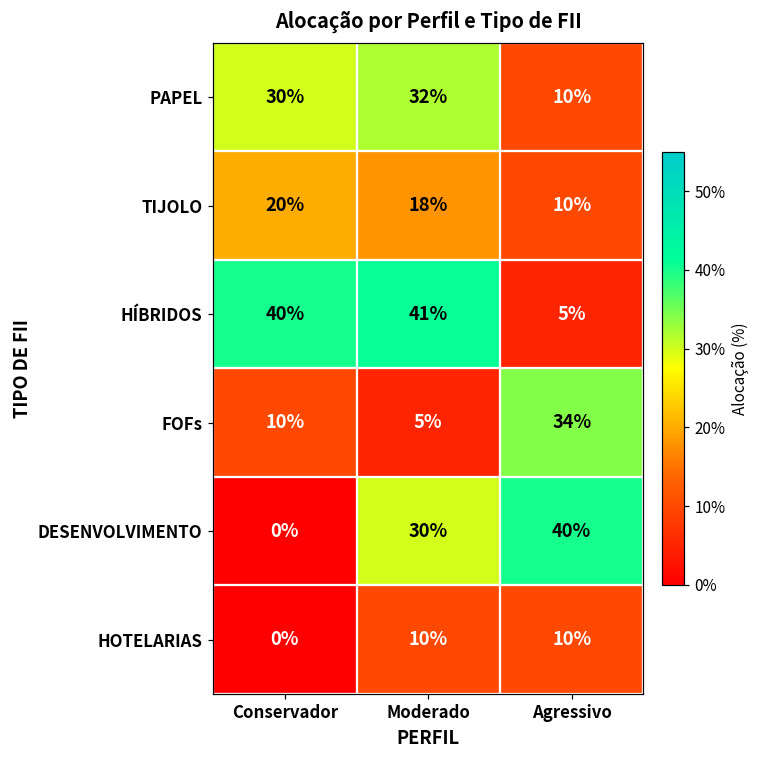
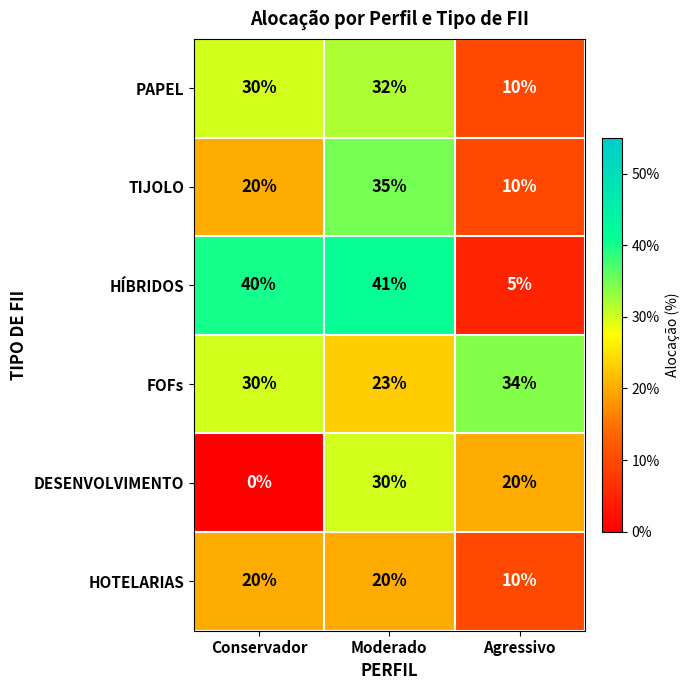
TIJOLO, Moderado: 18% -> 35%
FOFs, Conservador: 10% -> 30%
FOFs, Moderado: 5% -> 23%
DESENVOLVIMENTO, Agressivo: 40% -> 20%
HOTELARIAS, Conservador: 0% -> 20%
HOTELARIAS, Moderado: 10% -> 20%
